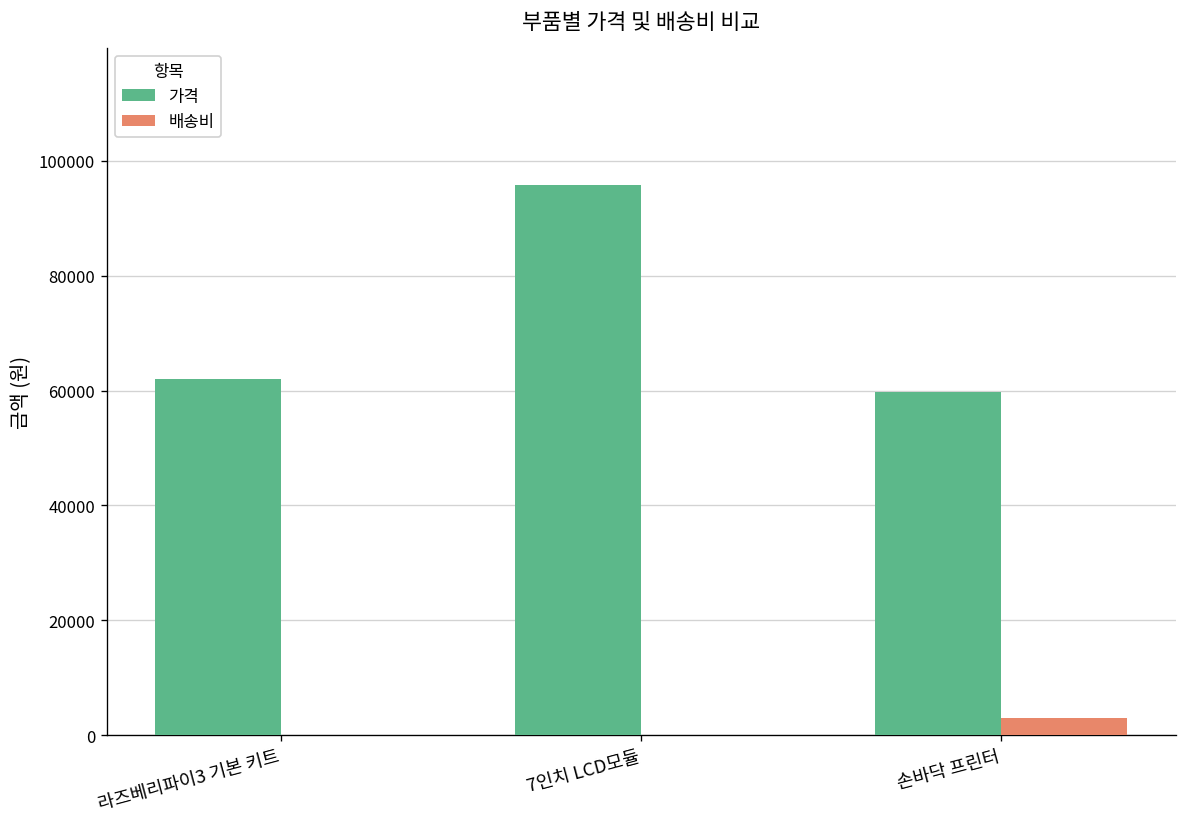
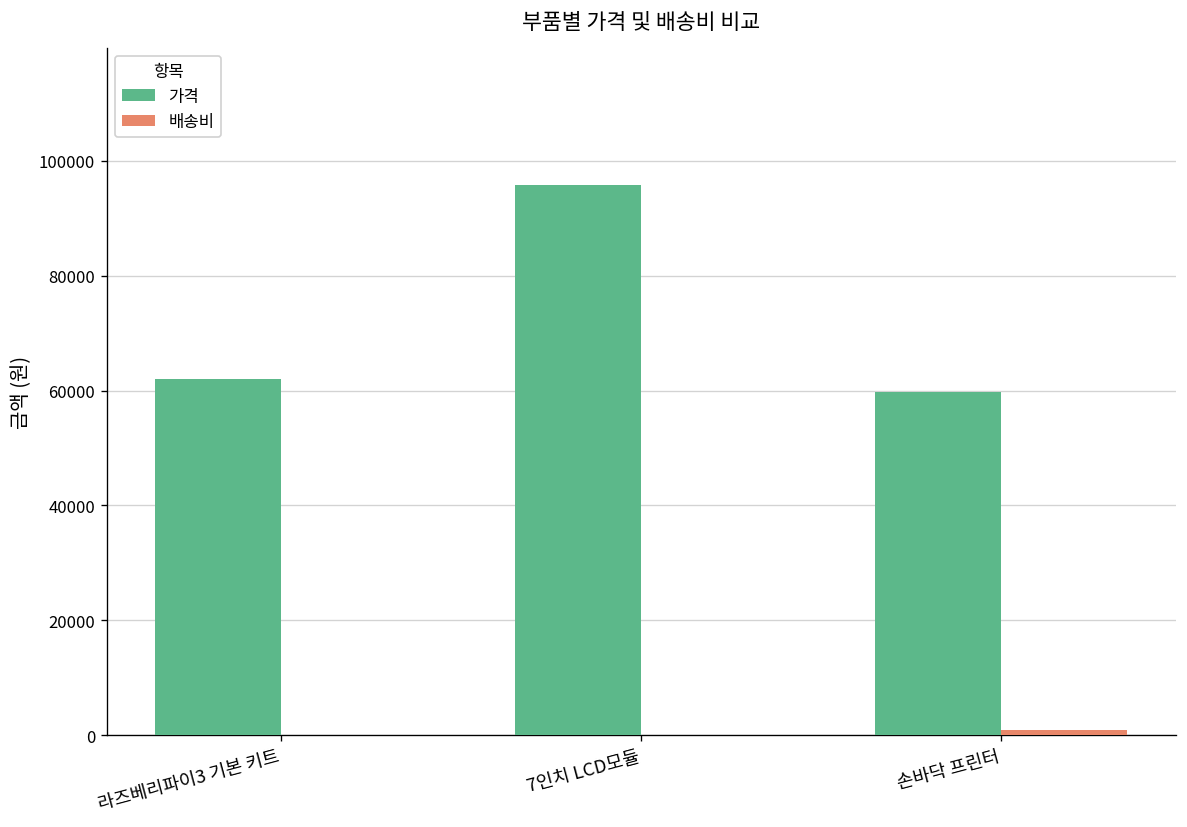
배송비, 손바닥 프린터: 3000 -> 1000
